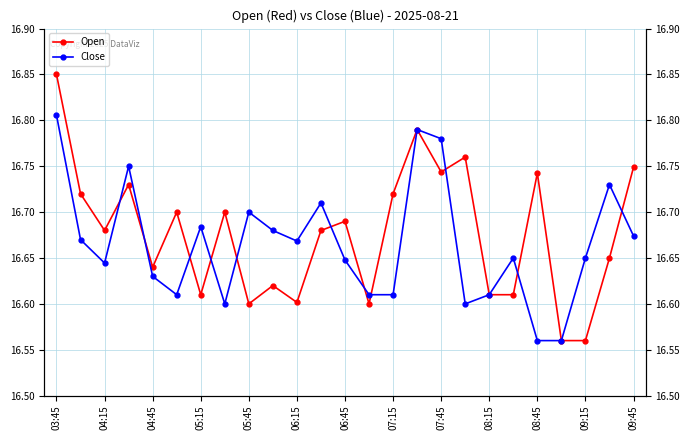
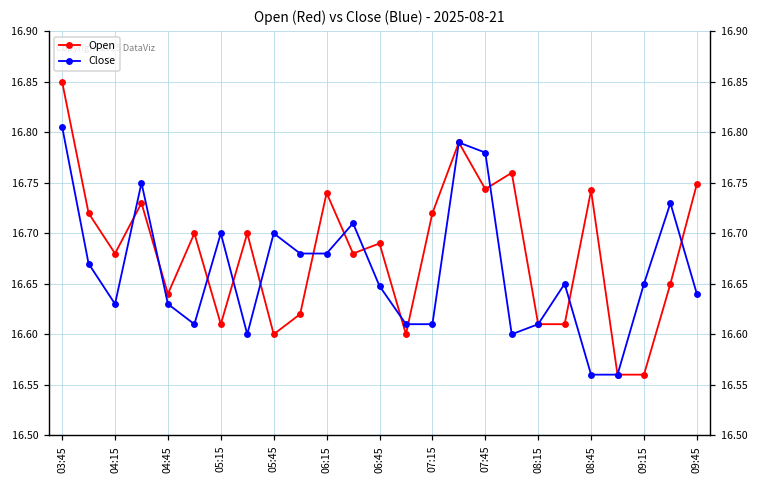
Close, 04:15: 16.64 -> 16.63
Close, 05:15: 16.68 -> 16.70
Open, 06:15: 16.60 -> 16.74
Close, 06:15: 16.67 -> 16.68
Close, 09:45: 16.67 -> 16.64
